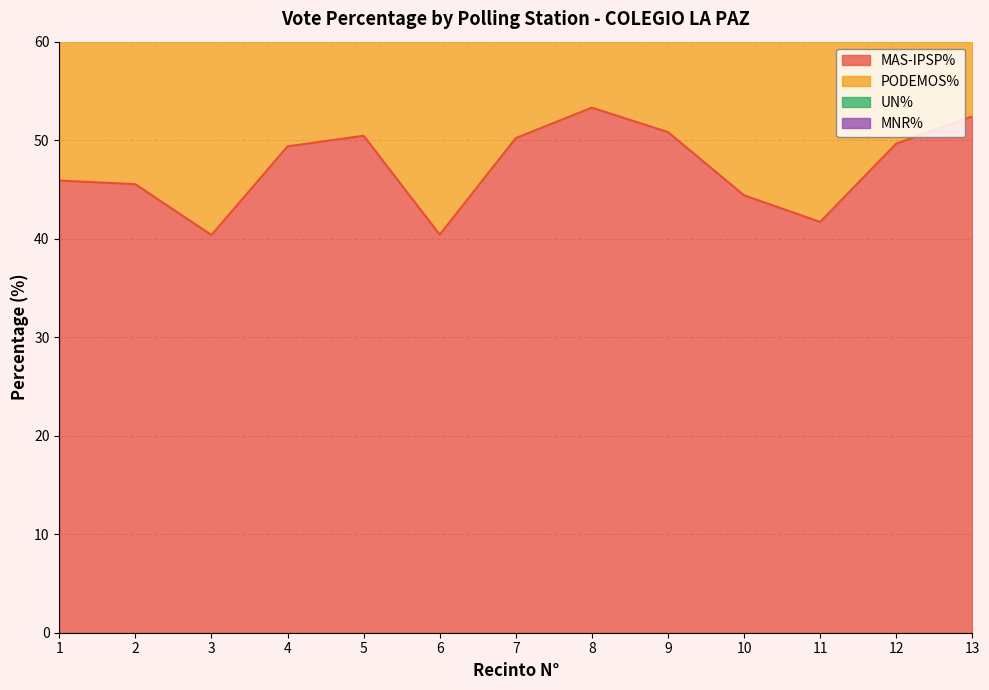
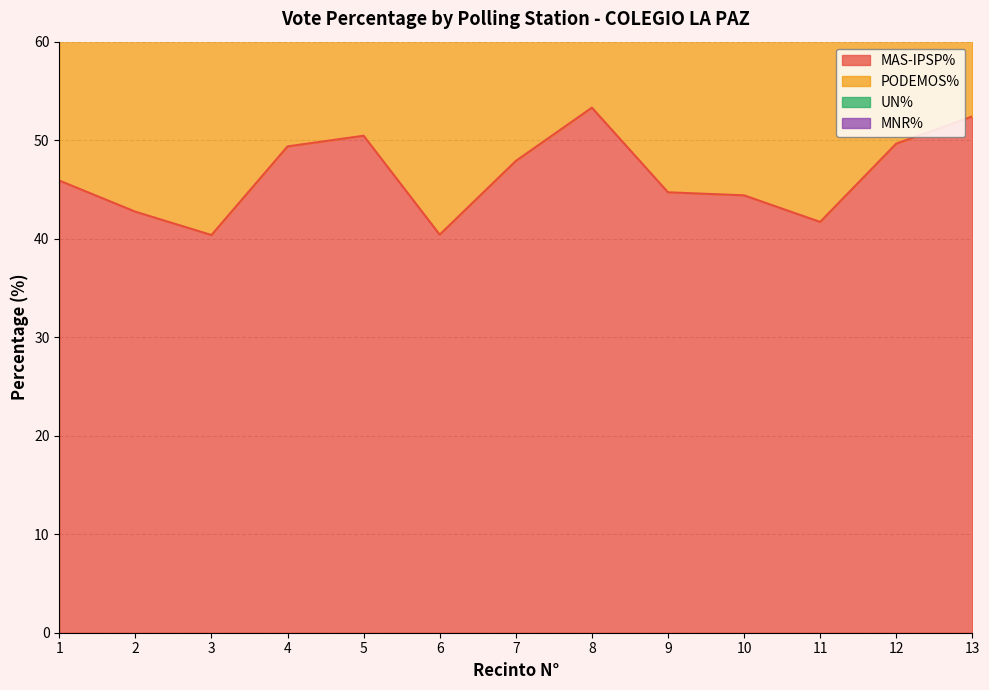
MAS-IPSP%, 2: 46 -> 43
MAS-IPSP%, 7: 50 -> 48
MAS-IPSP%, 9: 51 -> 45
